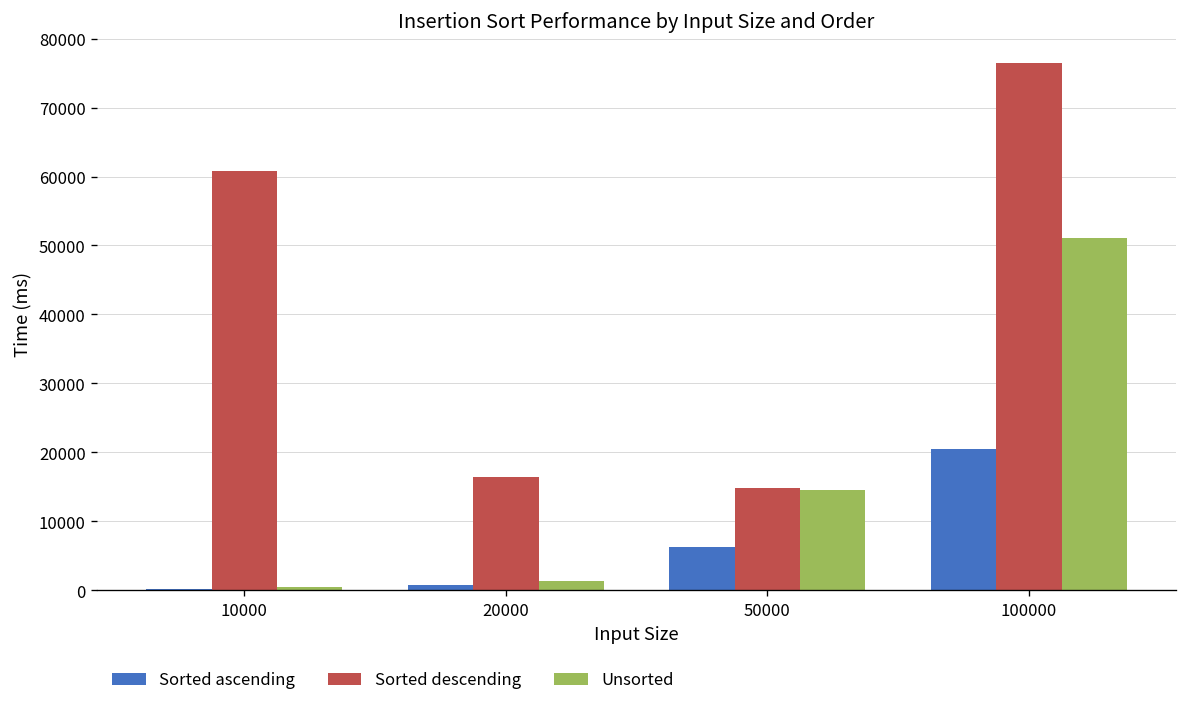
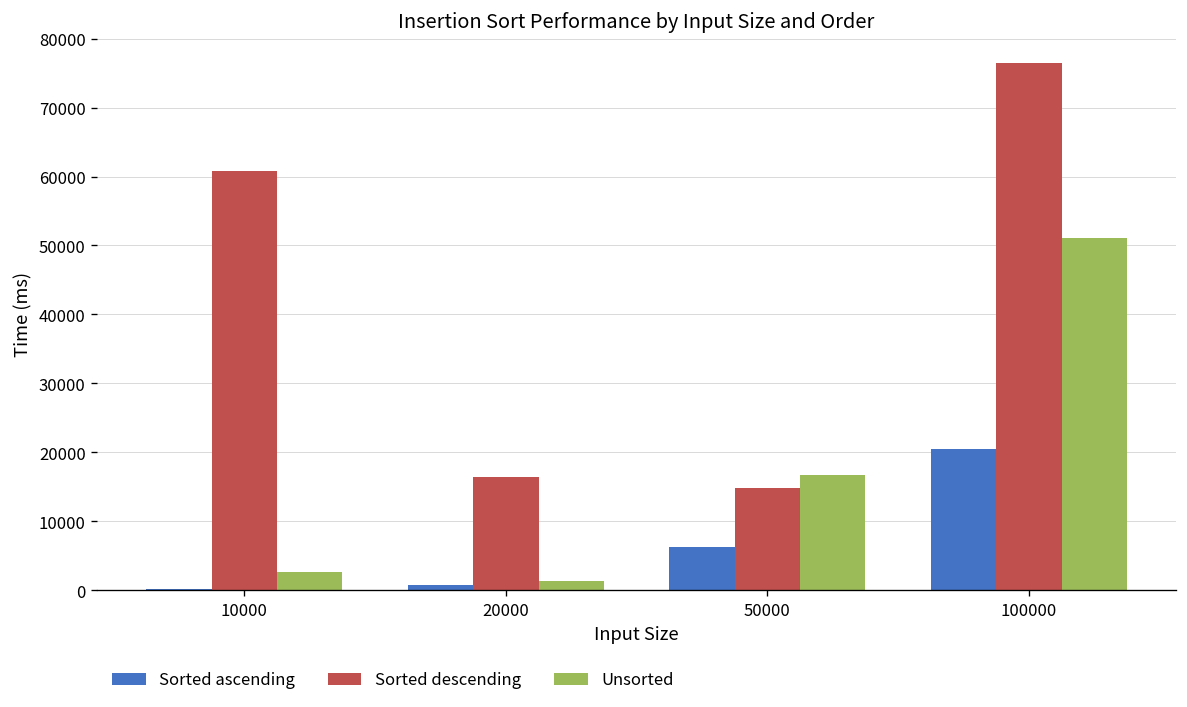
Unsorted, 10000: 0 -> 3000
Unsorted, 50000: 15000 -> 17000
